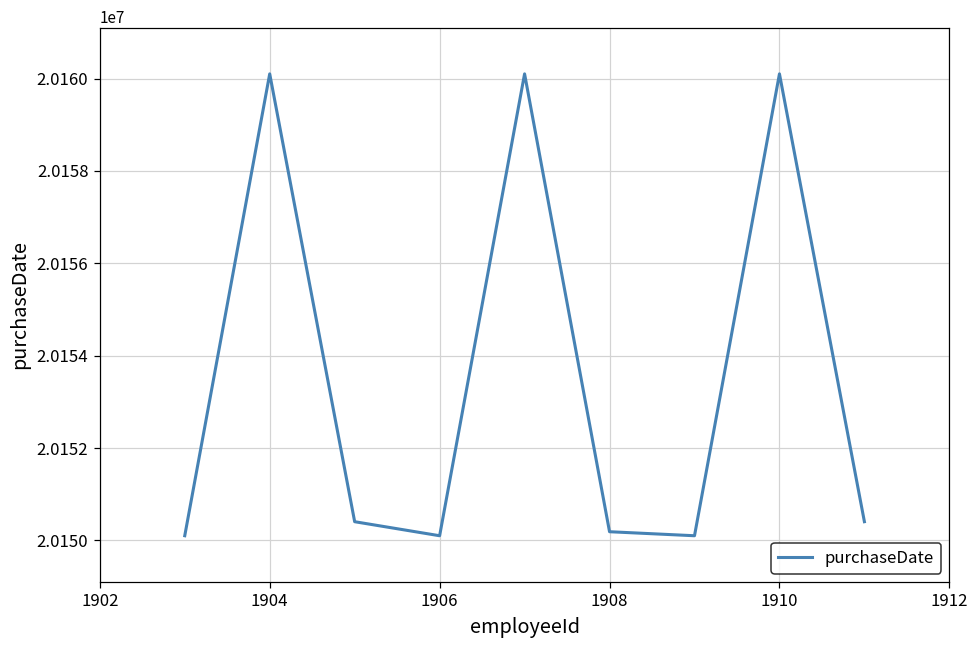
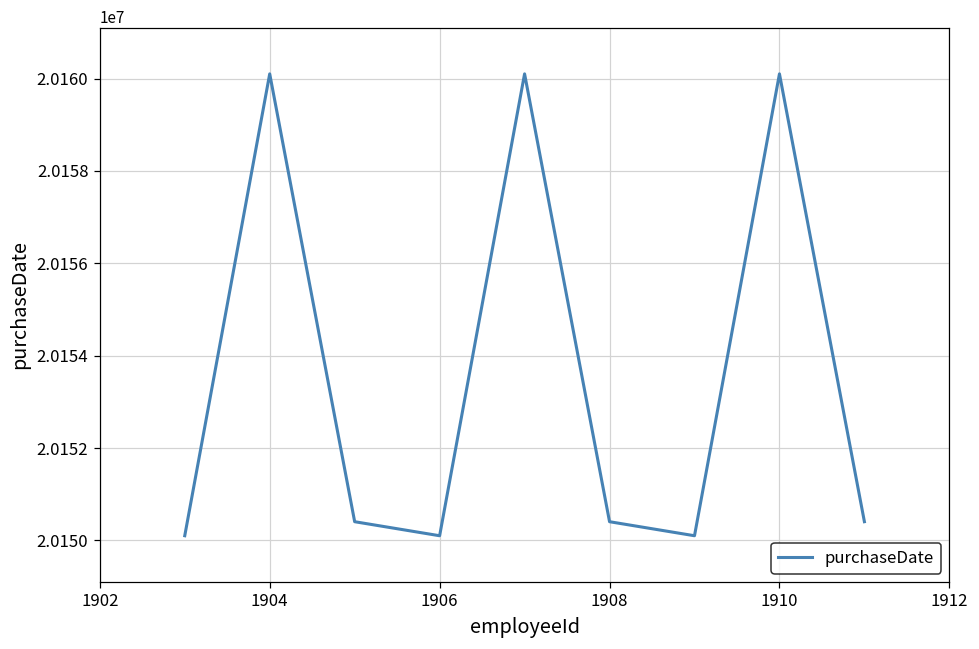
1908: 20150200 -> 20150400
